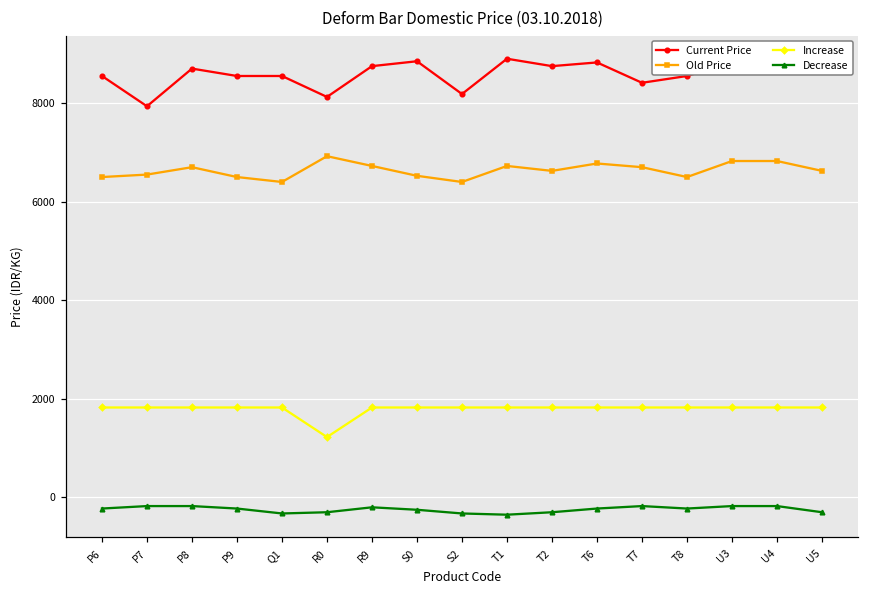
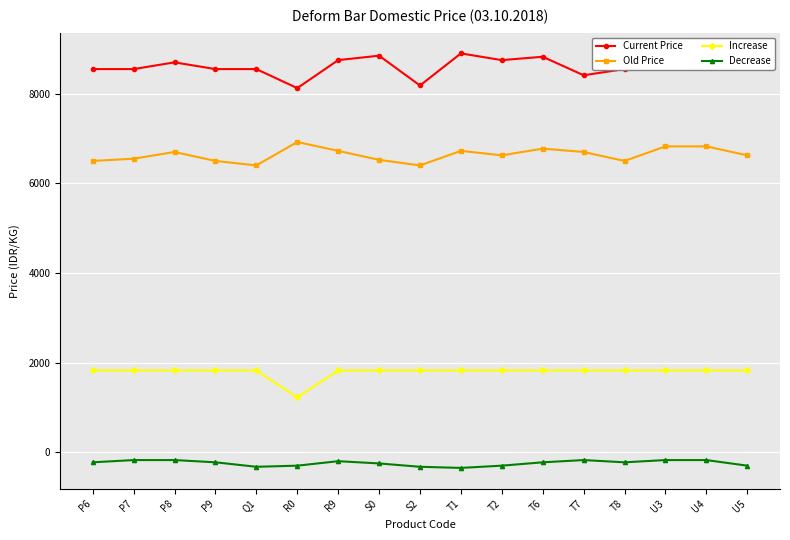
Current Price, P7: 7900 -> 8600
